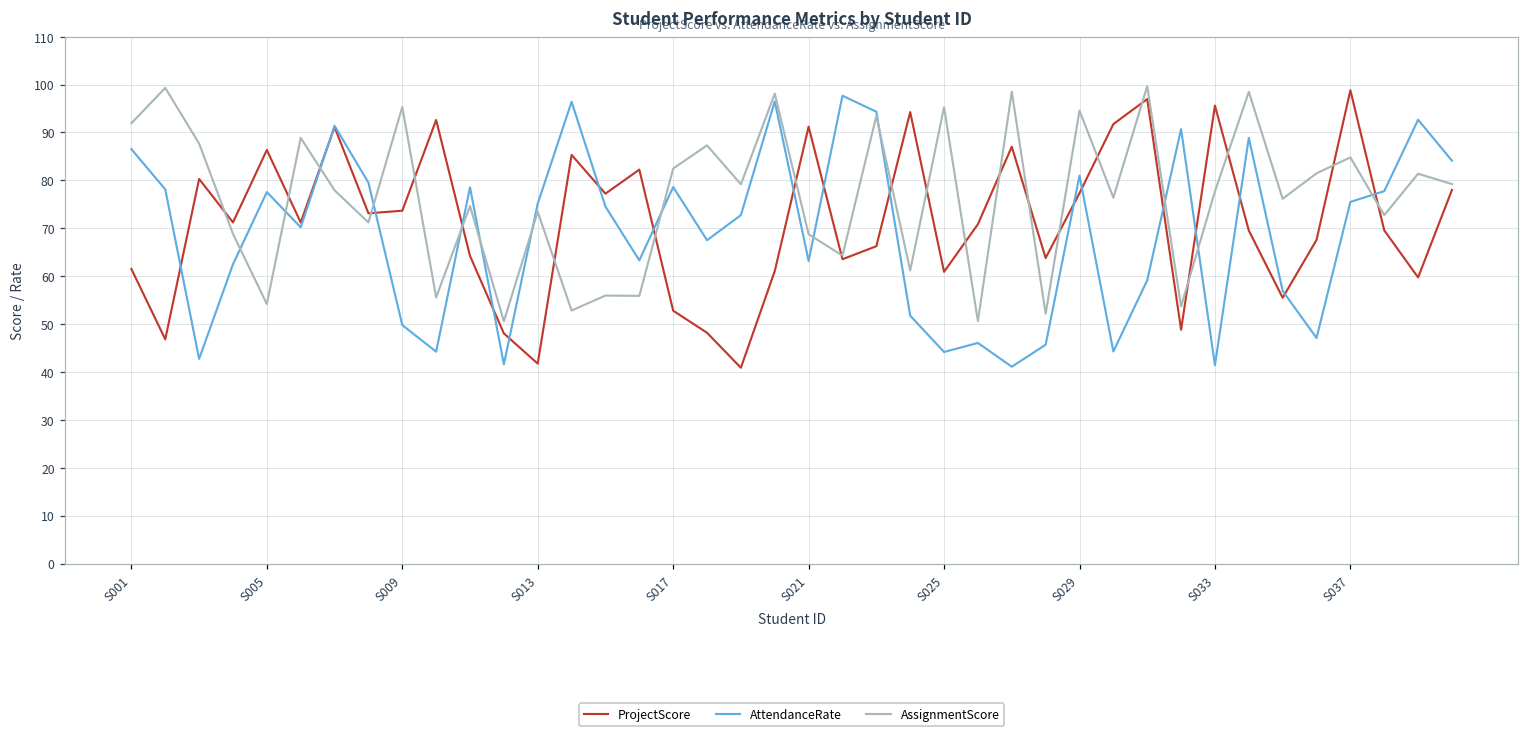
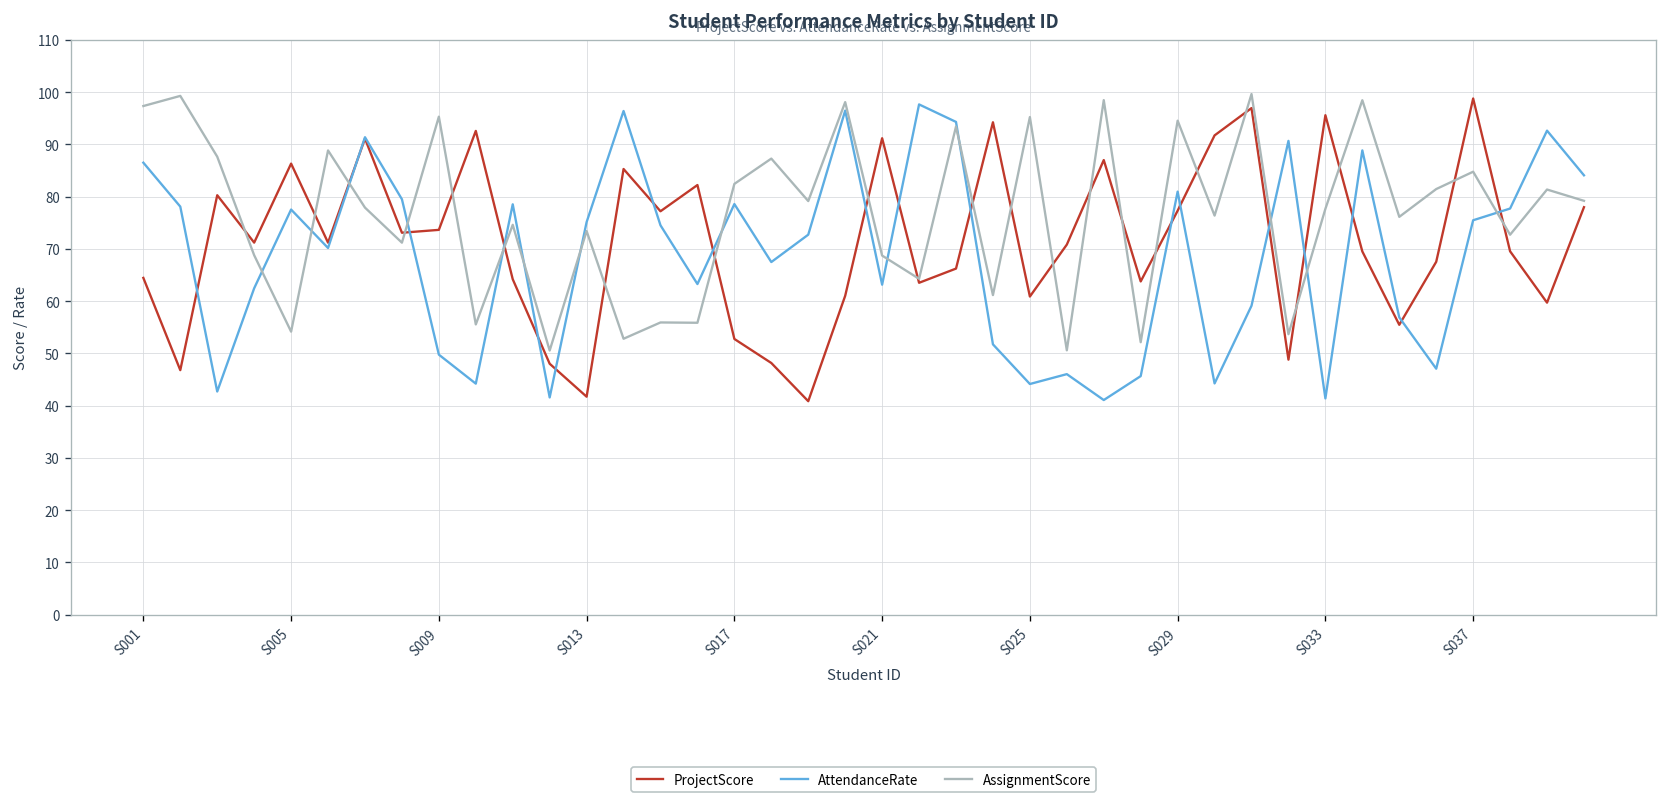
ProjectScore, S001: 61 -> 64
AssignmentScore, S001: 92 -> 97
